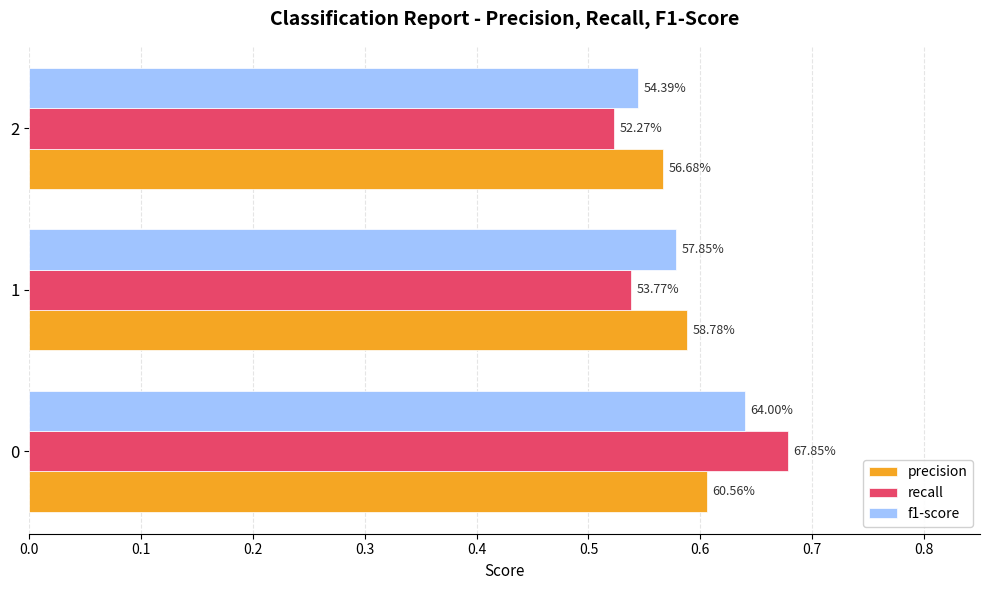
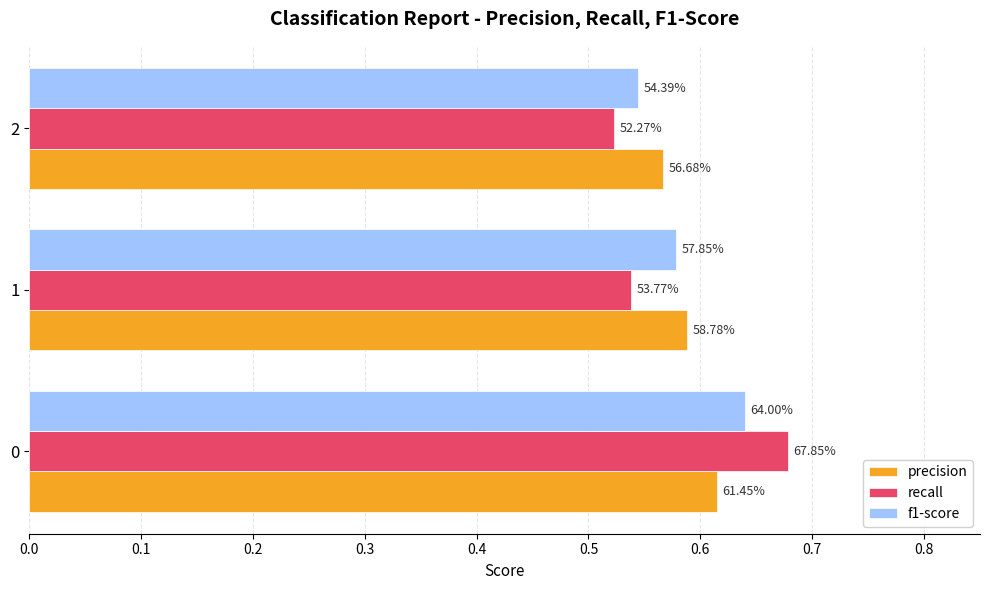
precision, 0: 60.56% -> 61.45%
